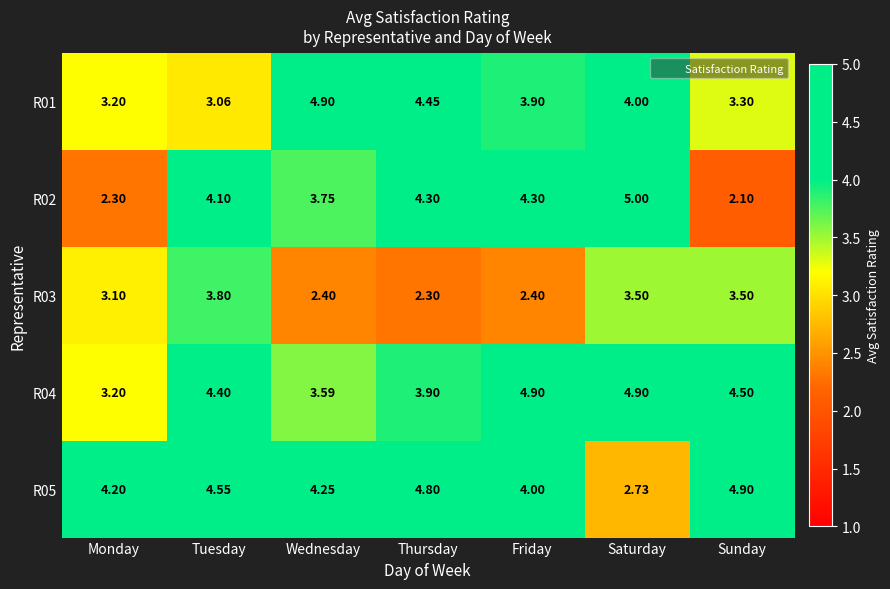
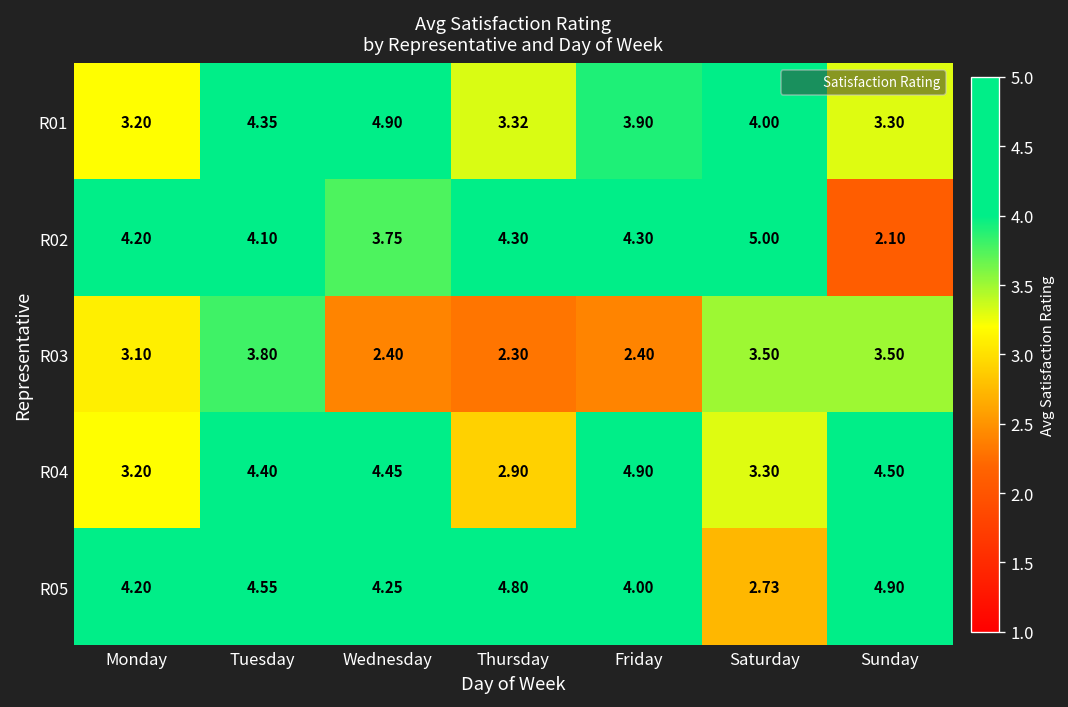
R01, Tuesday: 3.06 -> 4.35
R01, Thursday: 4.45 -> 3.32
R02, Monday: 2.30 -> 4.20
R04, Wednesday: 3.59 -> 4.45
R04, Thursday: 3.90 -> 2.90
R04, Saturday: 4.90 -> 3.30
